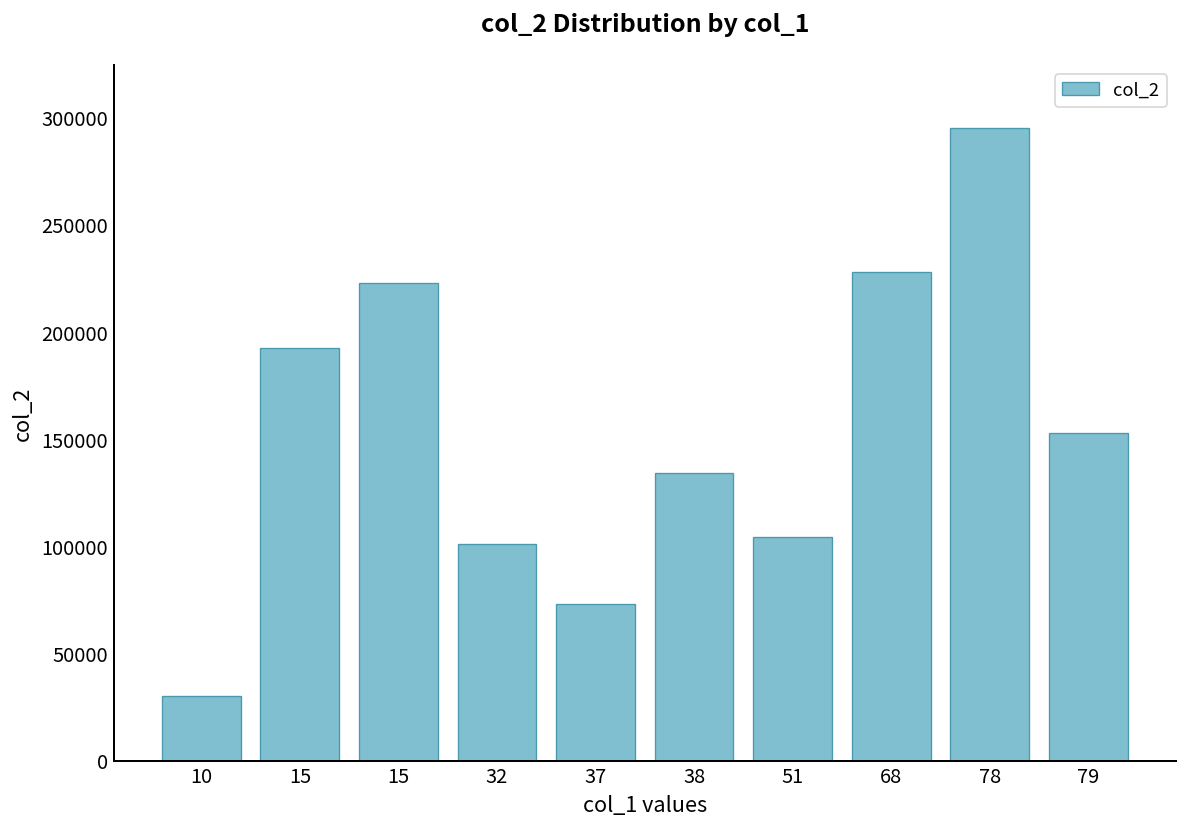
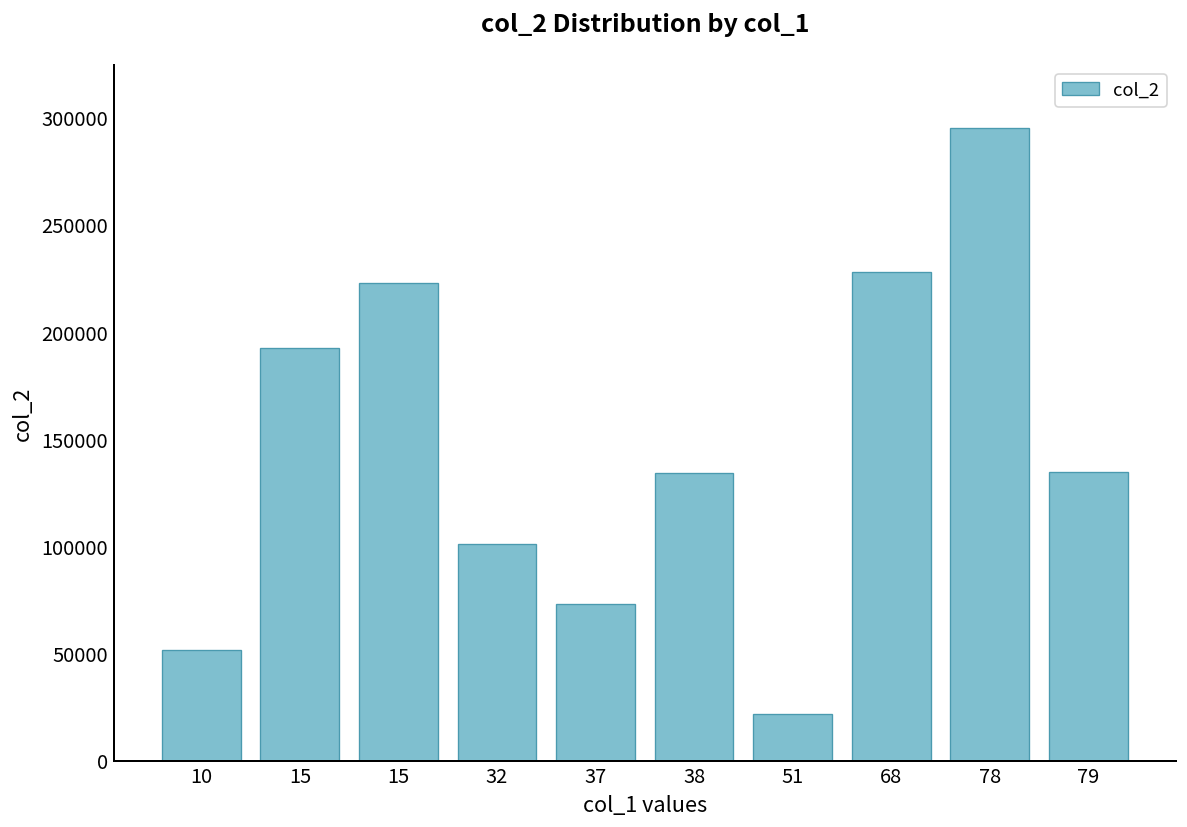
10: 30000 -> 52000
51: 104000 -> 22000
79: 153000 -> 135000
